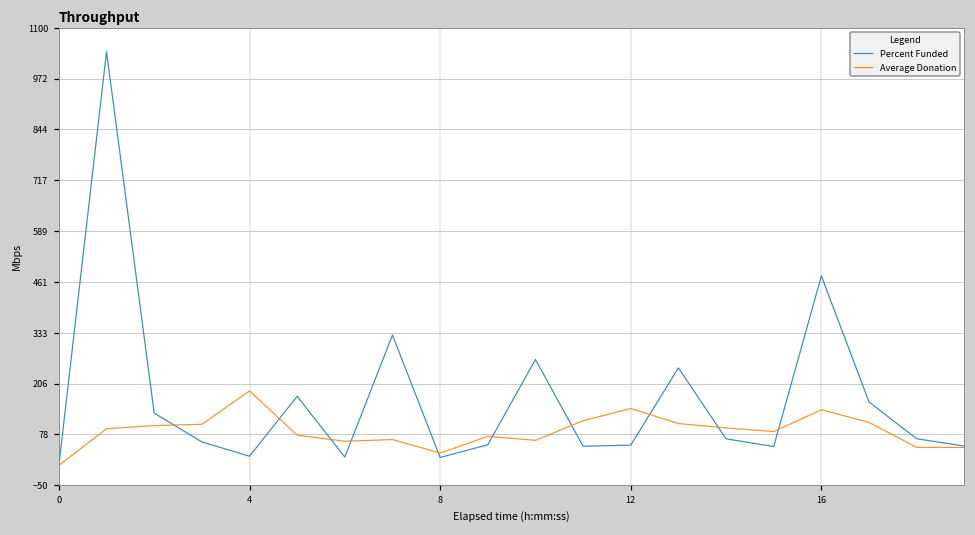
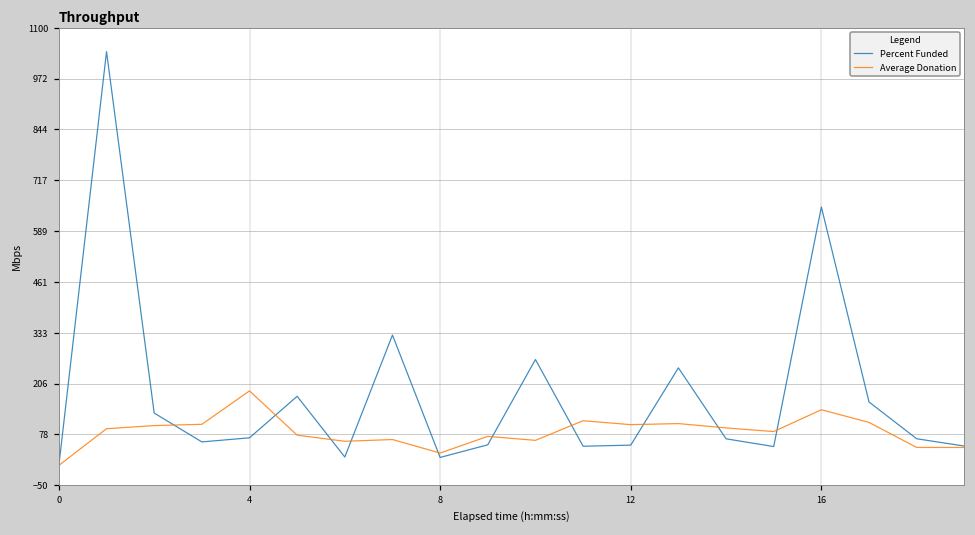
Percent Funded, 4: 20 -> 70
Average Donation, 12: 140 -> 100
Percent Funded, 16: 480 -> 650
